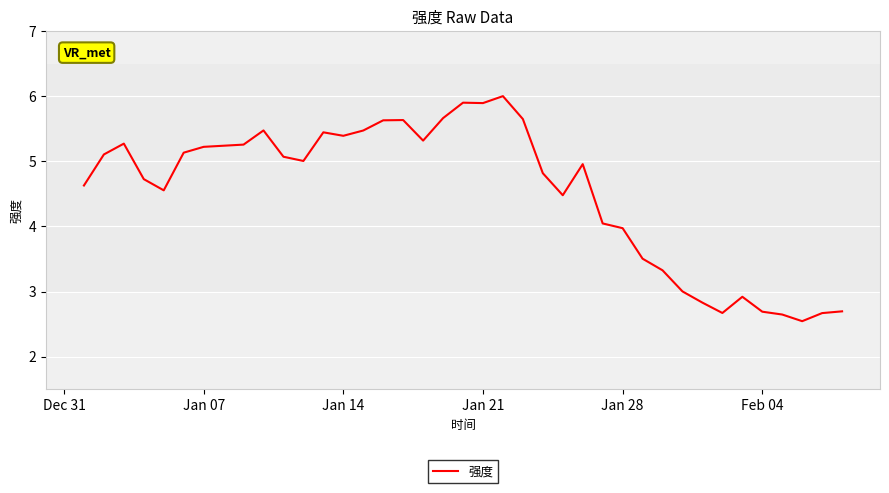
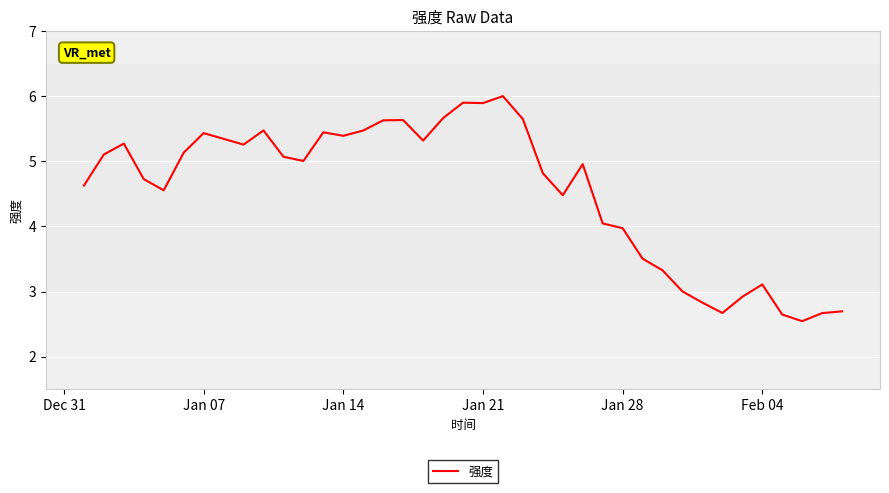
Jan 07: 5.2 -> 5.4
Feb 04: 2.7 -> 3.1
